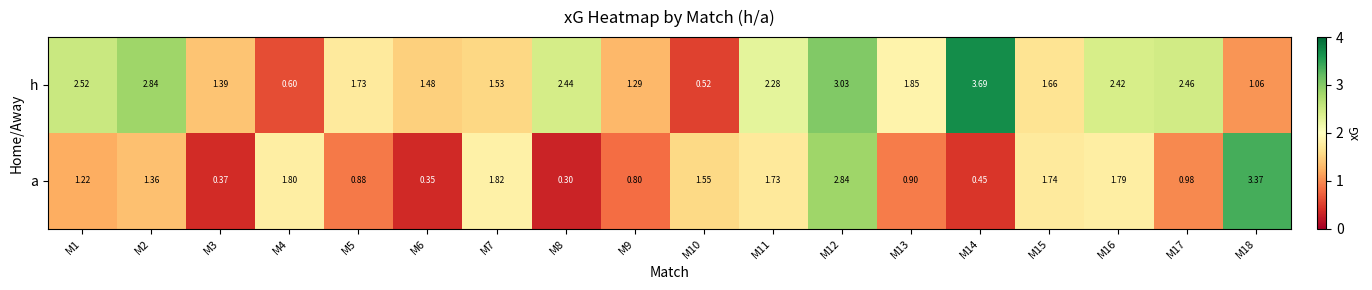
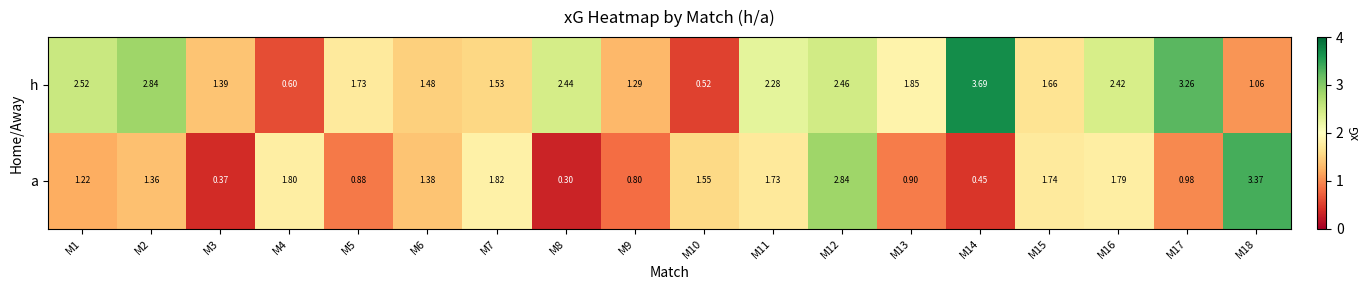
h, M12: 3.03 -> 2.46
h, M17: 2.46 -> 3.26
a, M6: 0.35 -> 1.38
